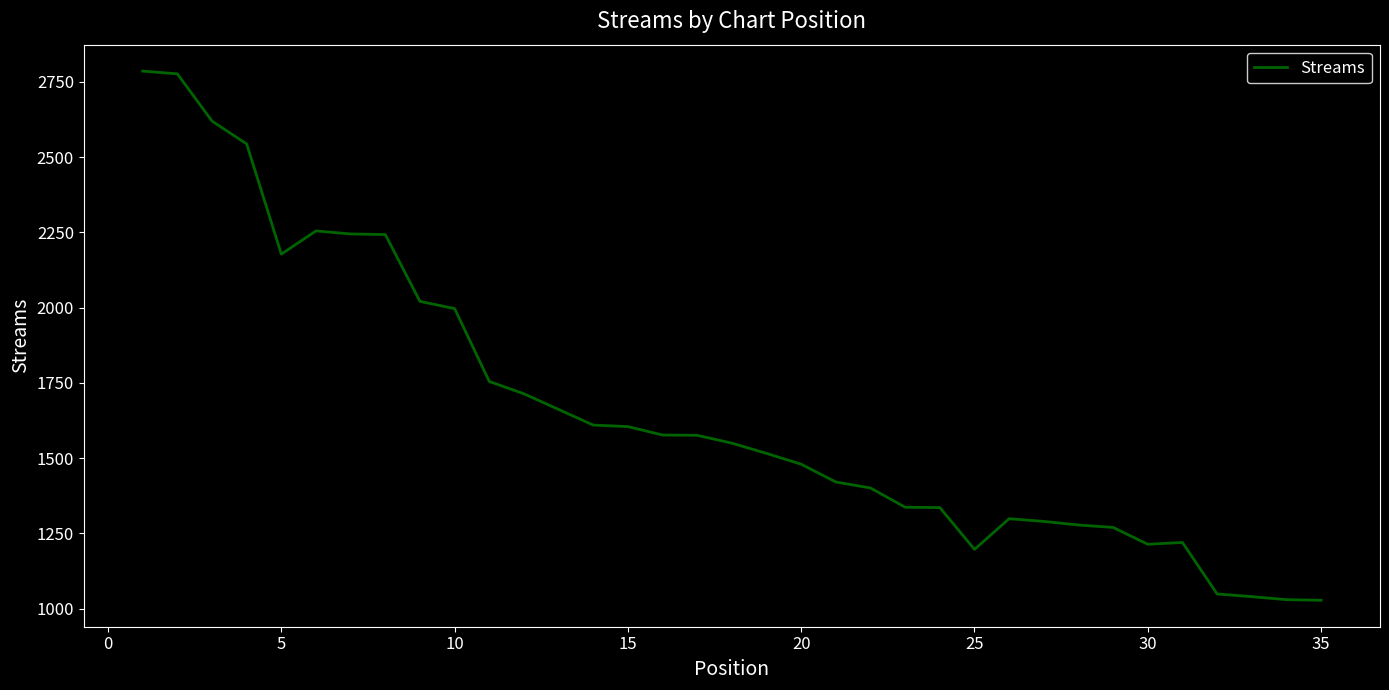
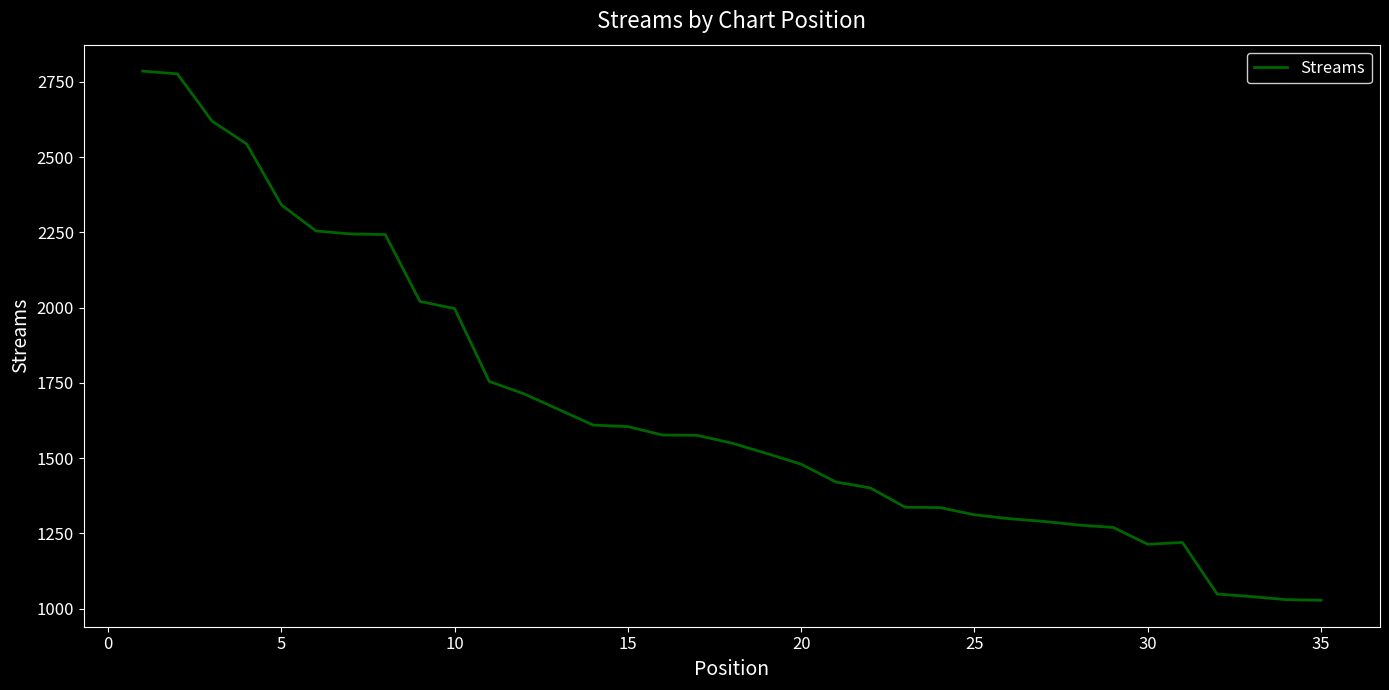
5: 2180 -> 2340
25: 1200 -> 1310
